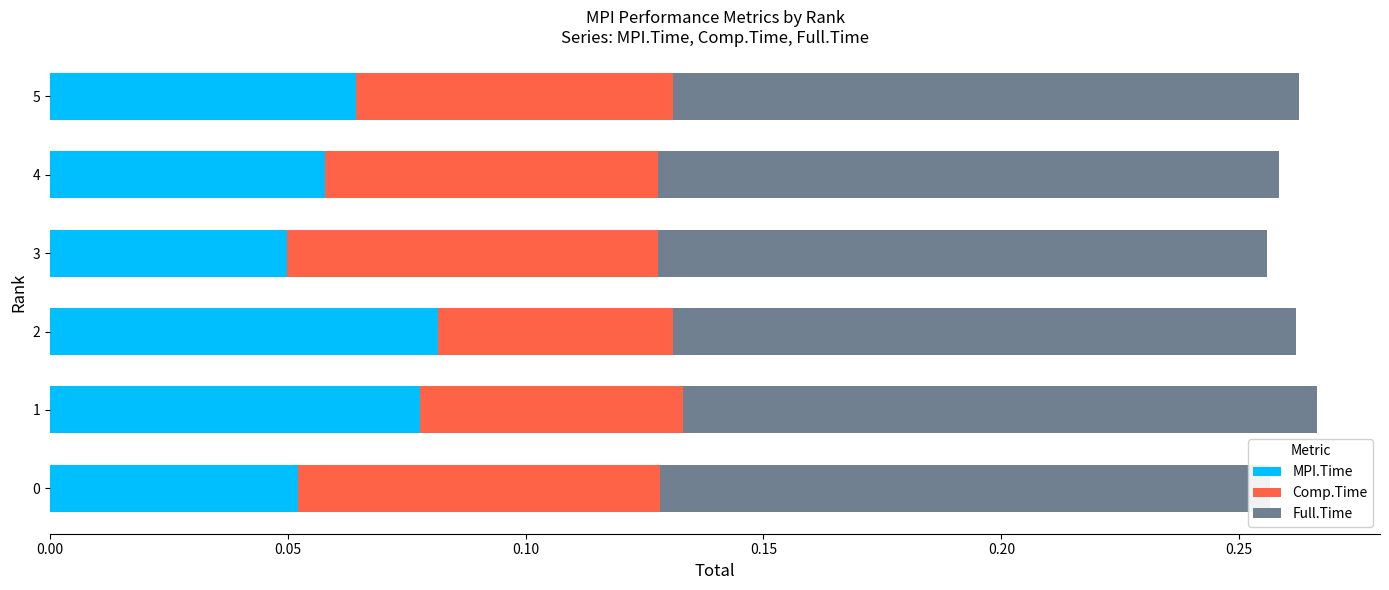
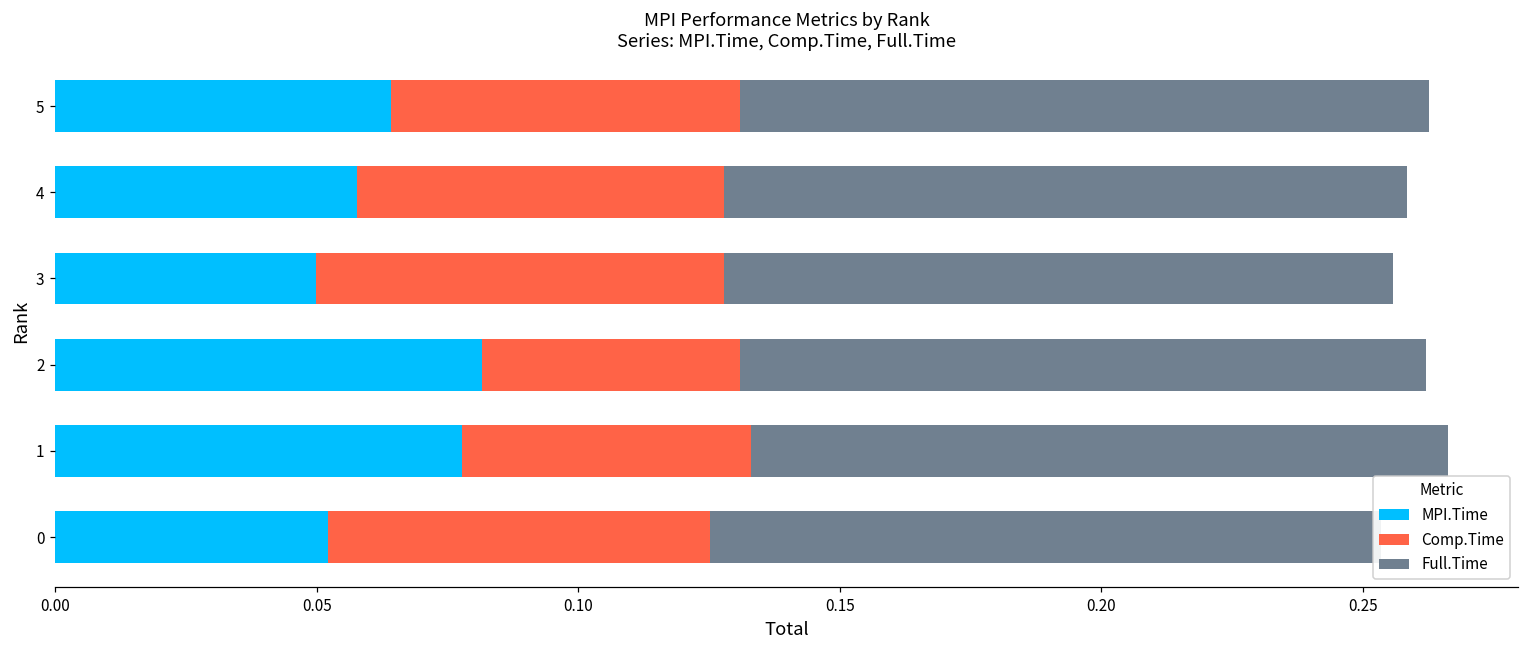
Comp.Time, 0: 0.076 -> 0.073
